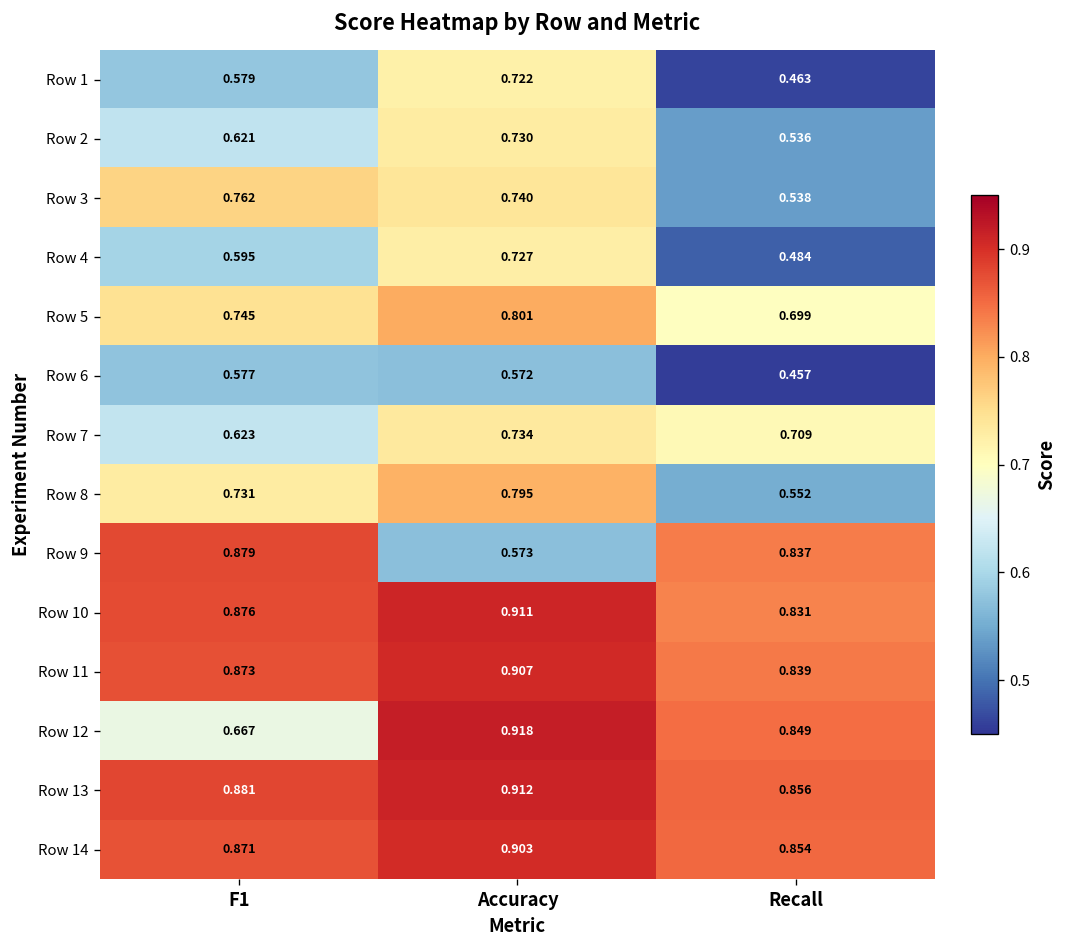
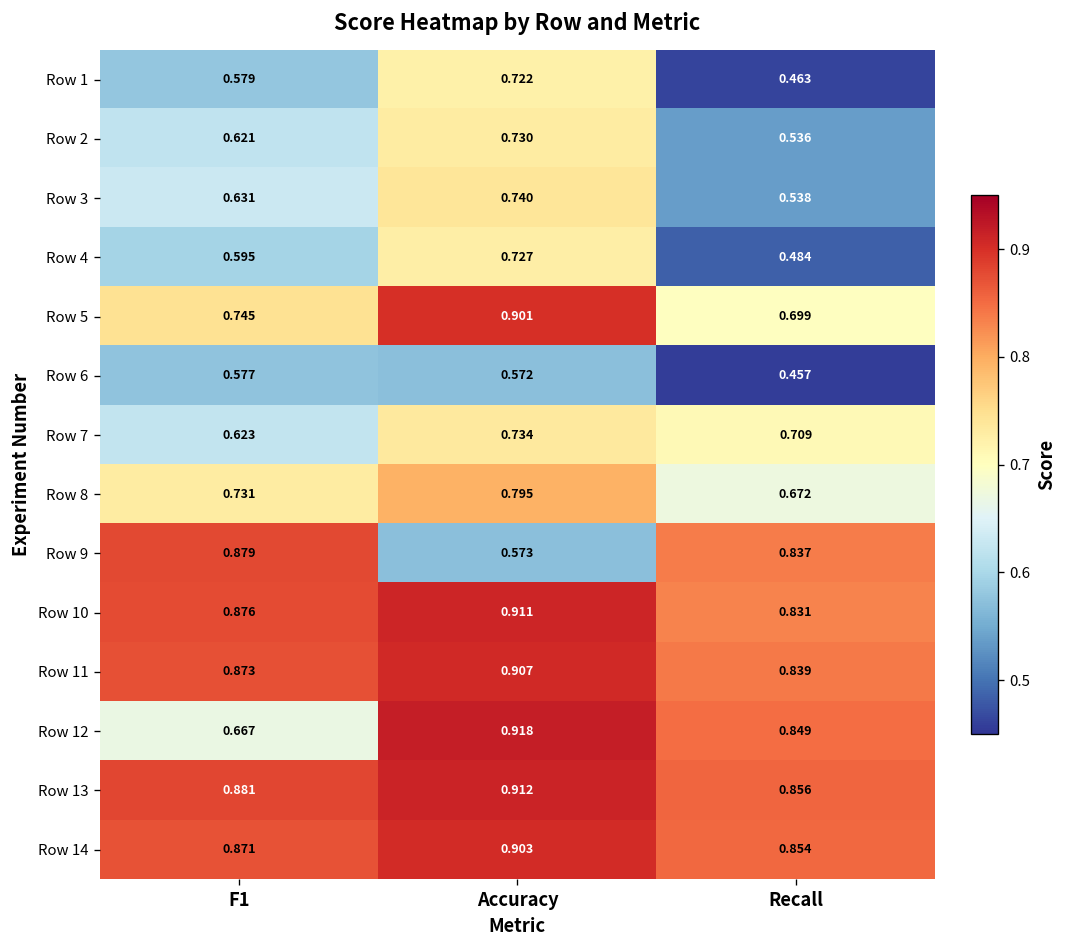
Row 3, F1: 0.762 -> 0.631
Row 5, Accuracy: 0.801 -> 0.901
Row 8, Recall: 0.552 -> 0.672
